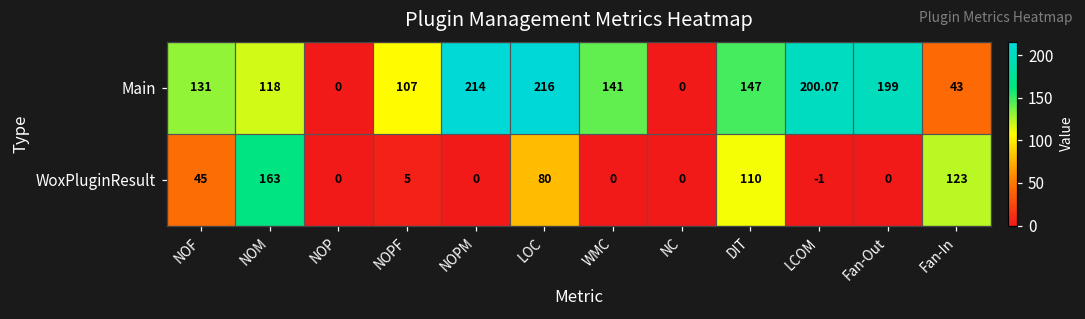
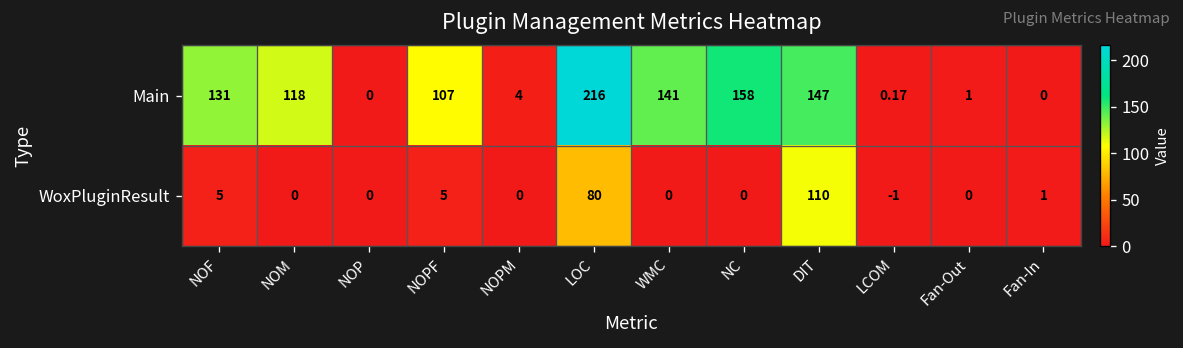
Main, NOPM: 214 -> 4
Main, NC: 0 -> 158
Main, LCOM: 200.07 -> 0.17
Main, Fan-Out: 199 -> 1
Main, Fan-In: 43 -> 0
WoxPluginResult, NOF: 45 -> 5
WoxPluginResult, NOM: 163 -> 0
WoxPluginResult, Fan-In: 123 -> 1
